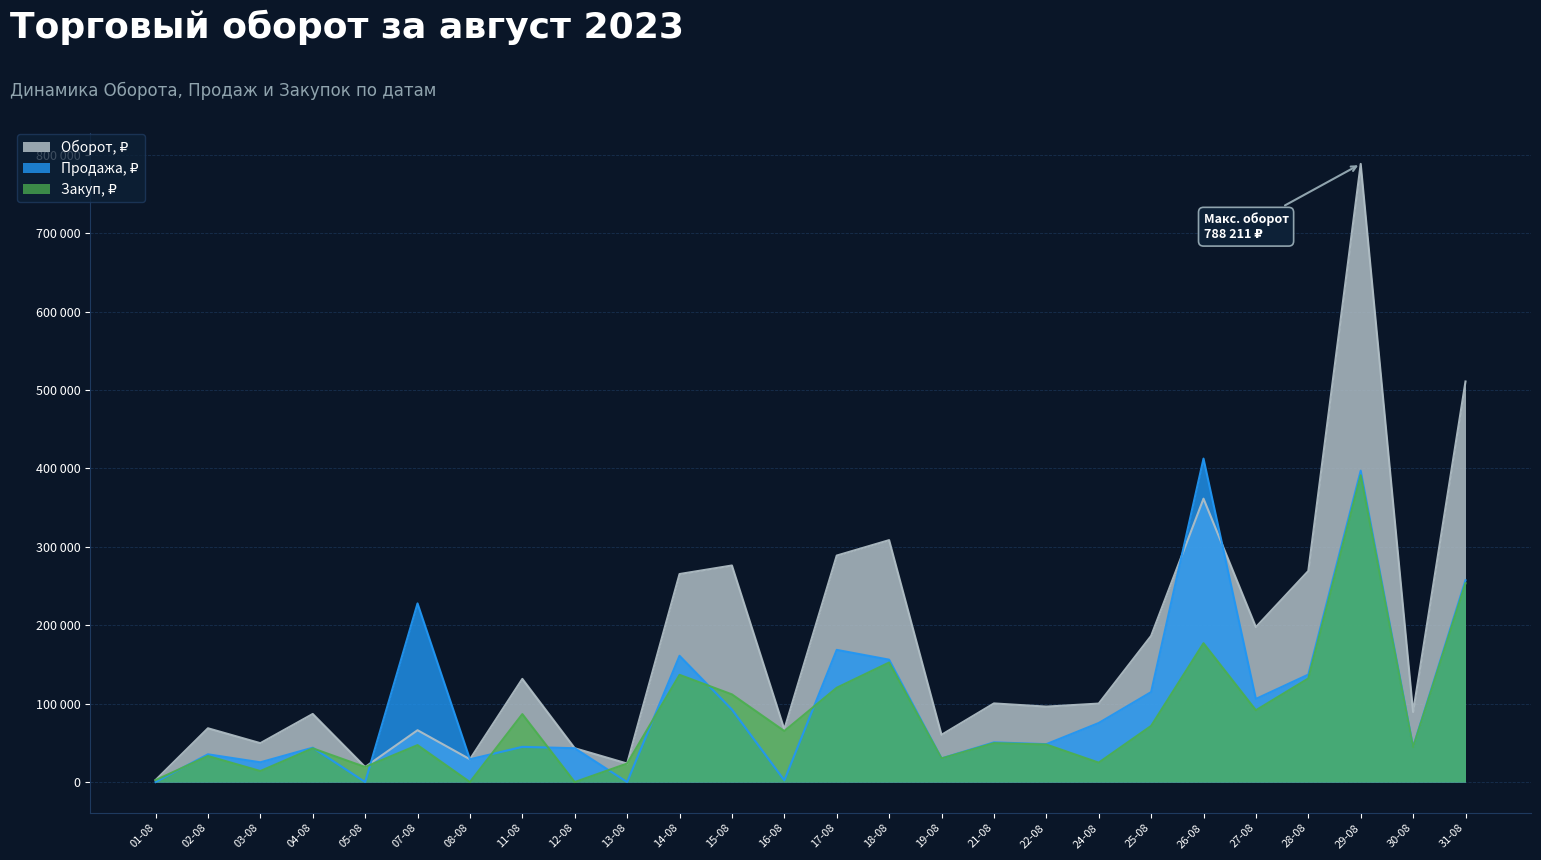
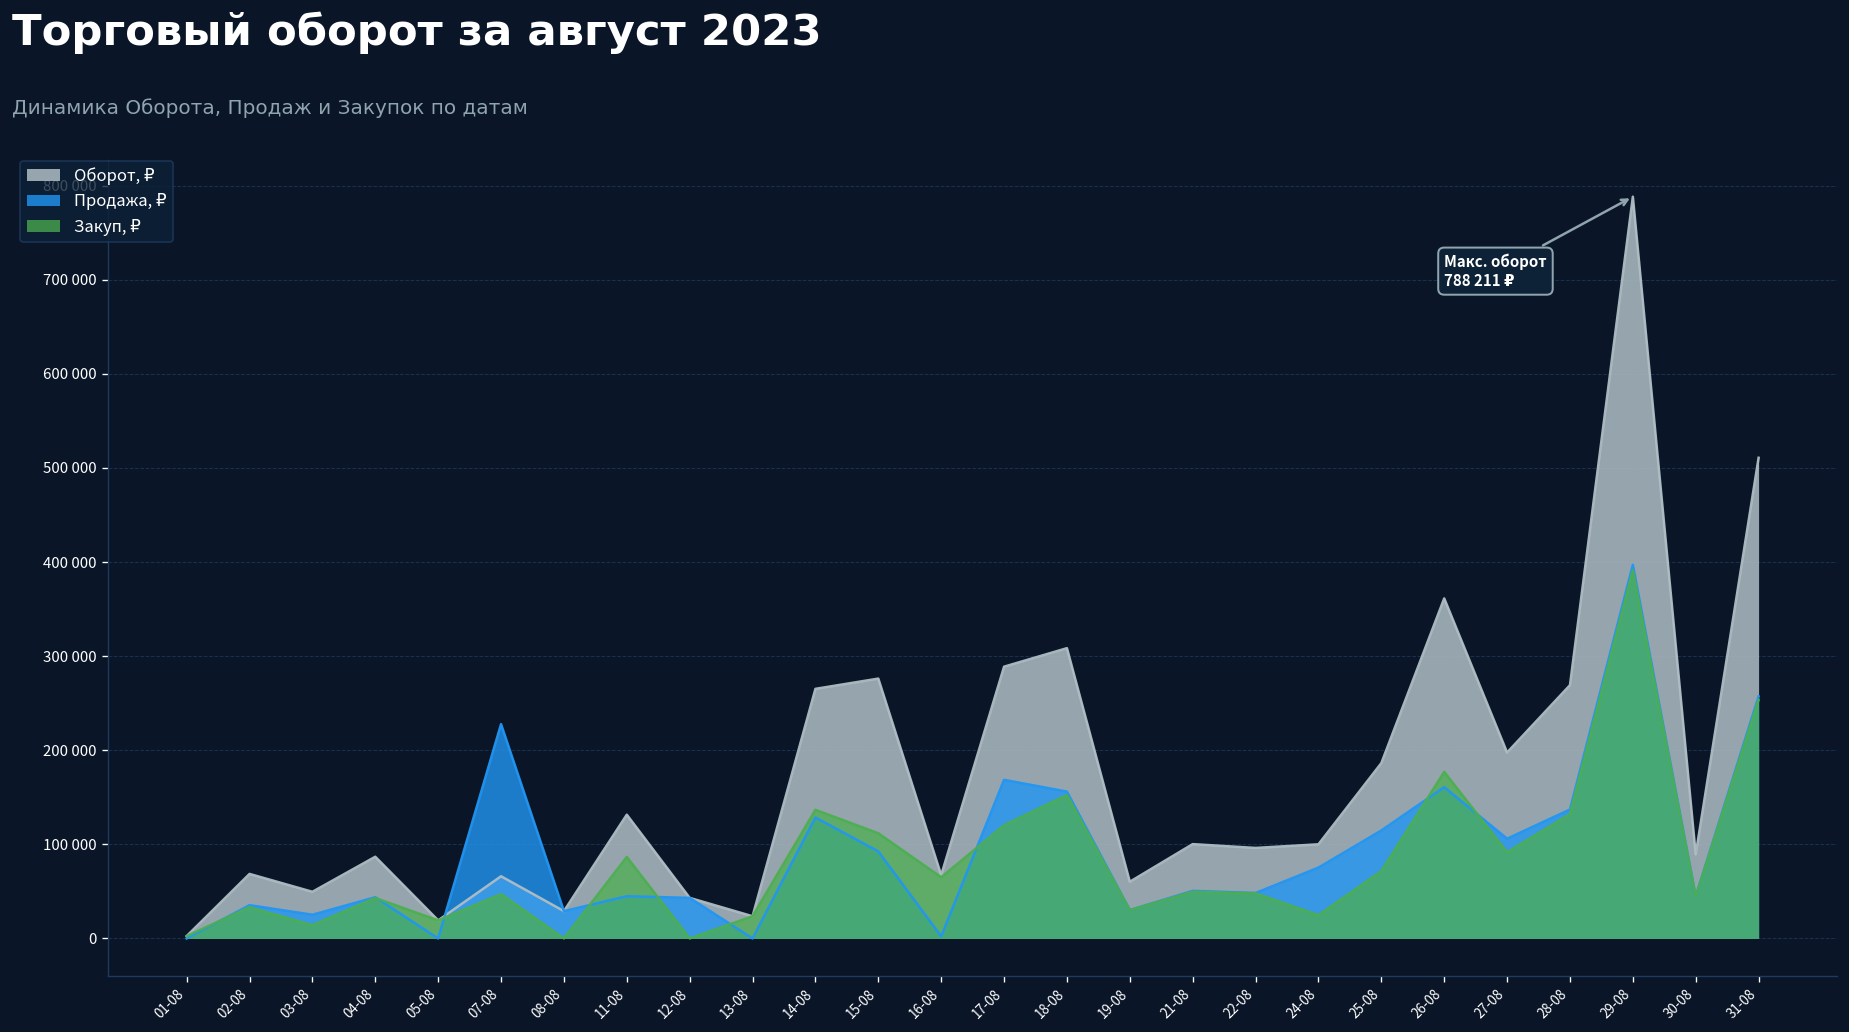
Продажа, ₽, 14-08: 160000 -> 130000
Продажа, ₽, 26-08: 410000 -> 160000
